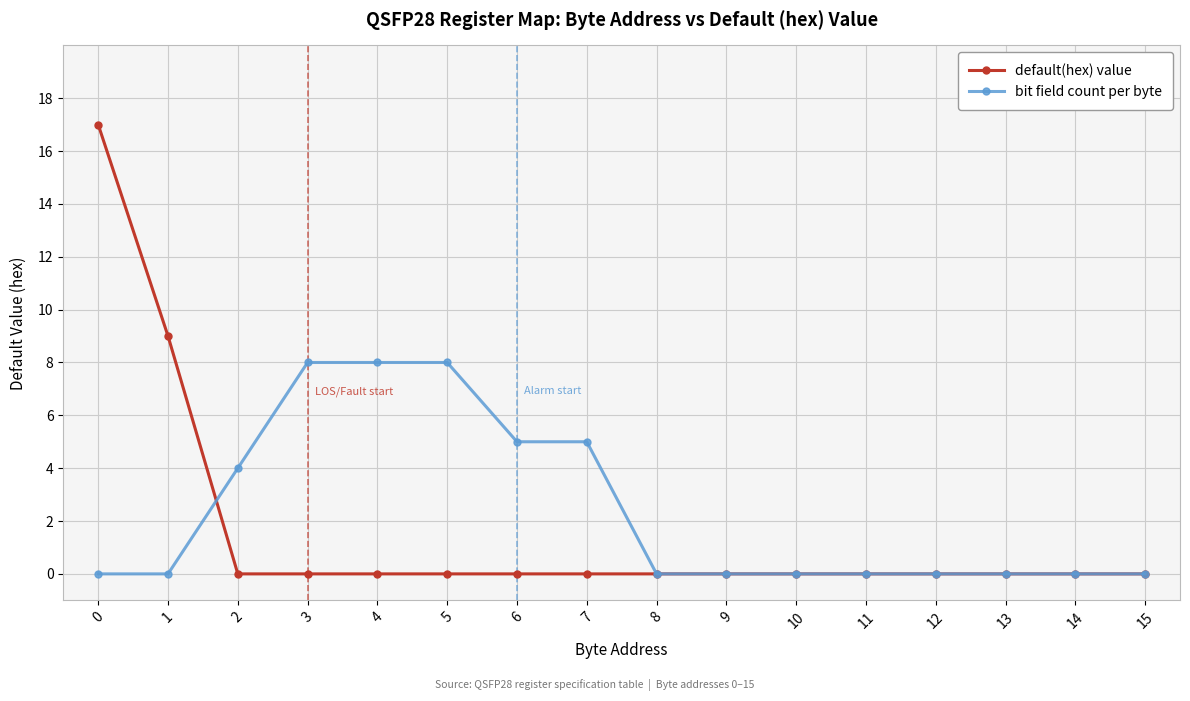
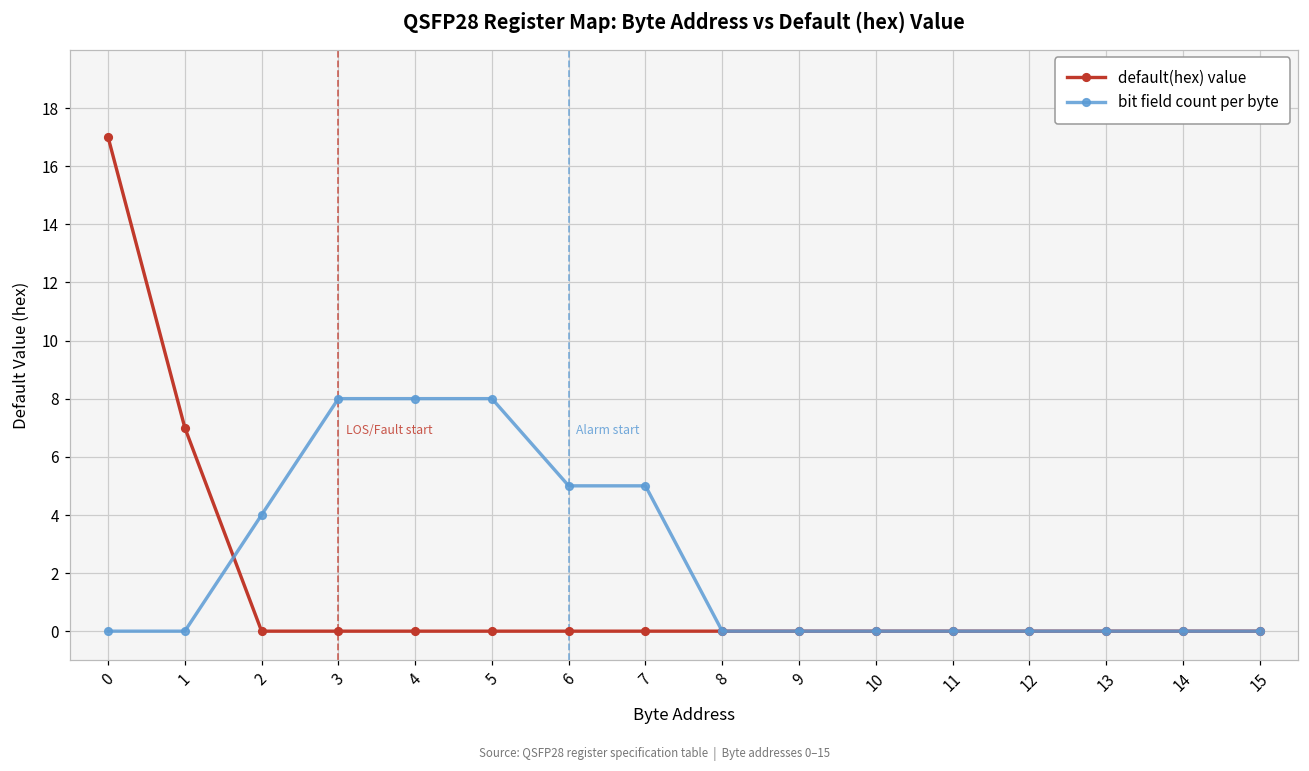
default(hex) value, 1: 9 -> 7
